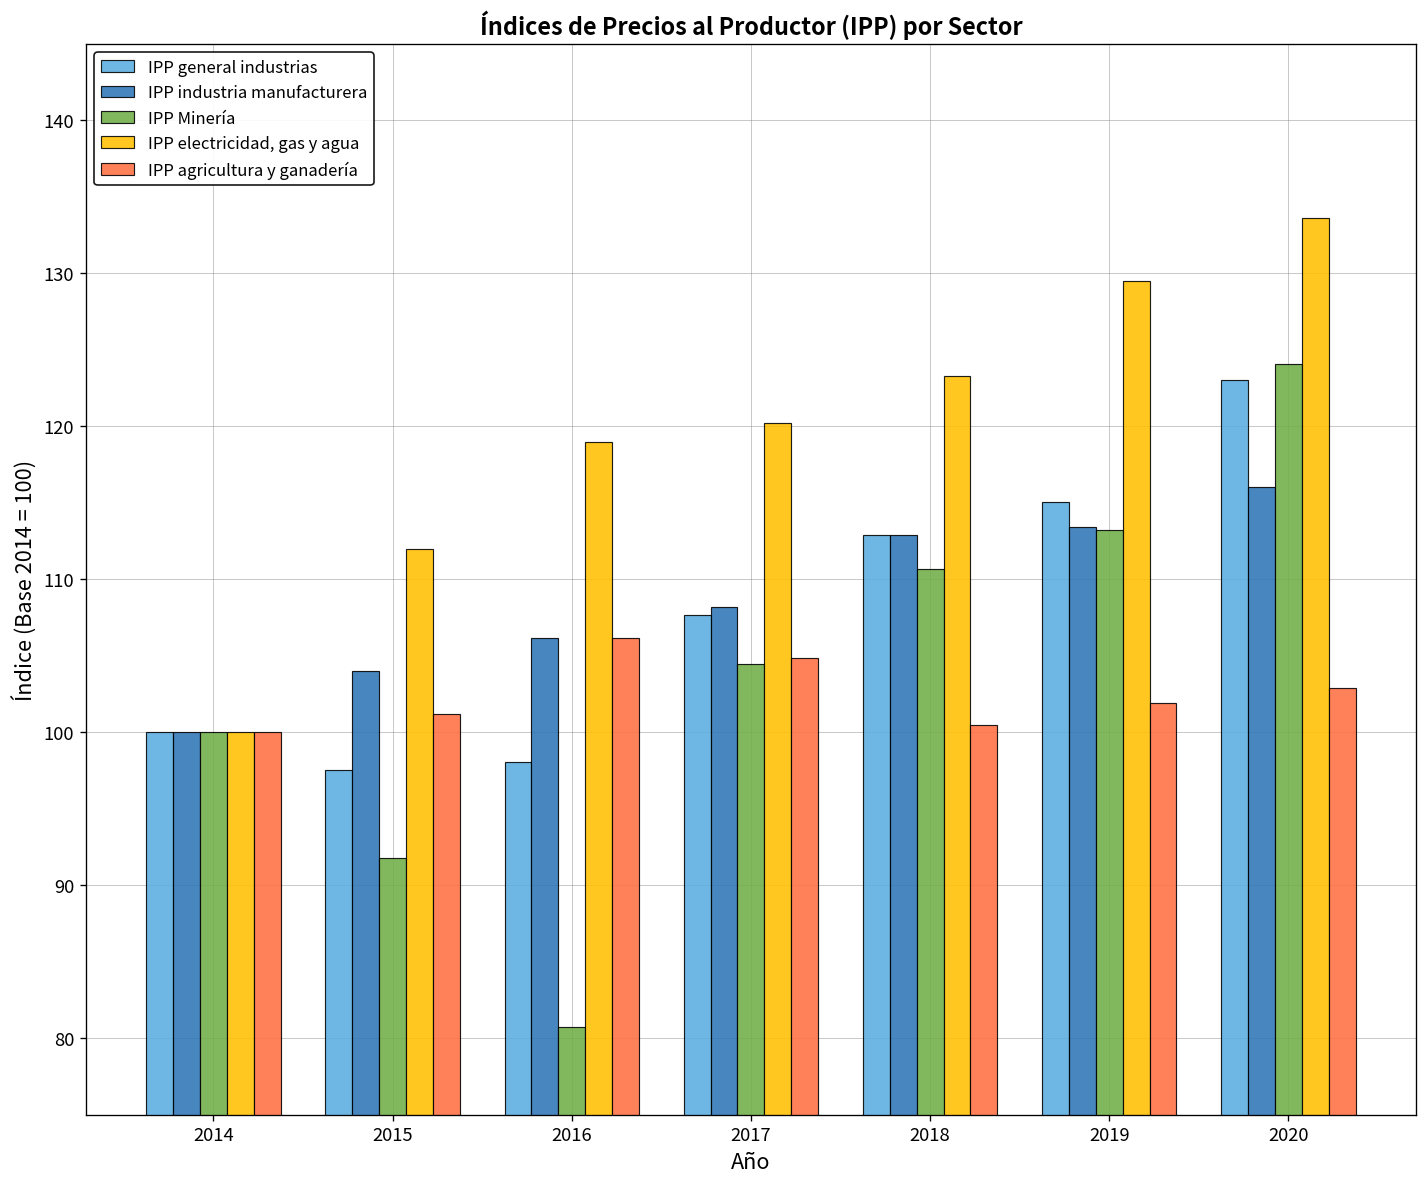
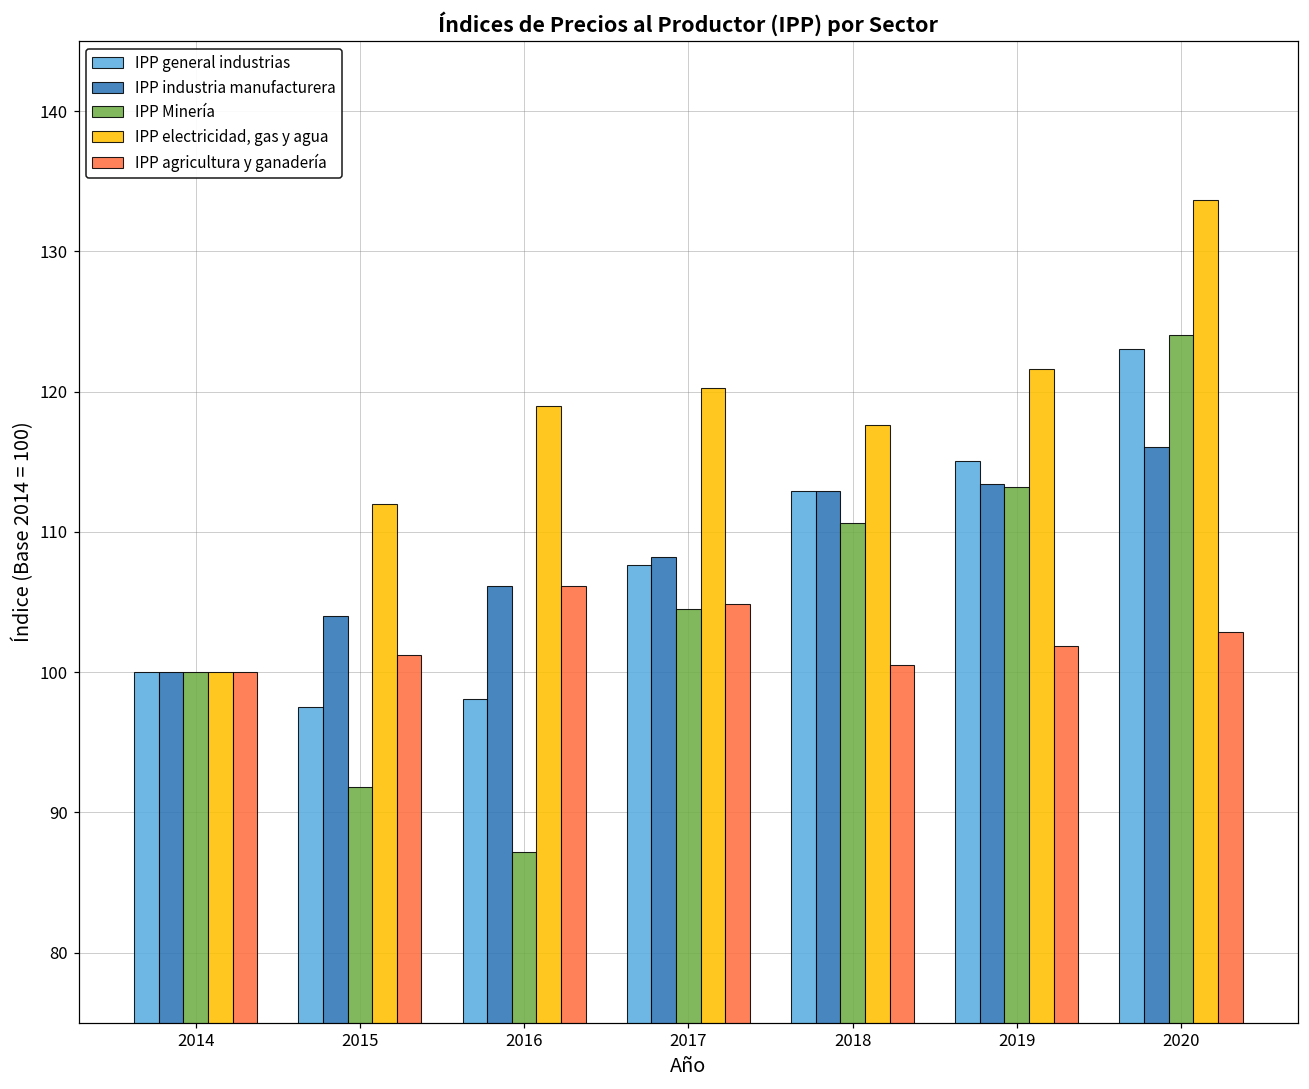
IPP Minería, 2016: 80.7 -> 87.2
IPP electricidad, gas y agua, 2018: 123.3 -> 117.6
IPP electricidad, gas y agua, 2019: 129.5 -> 121.6
